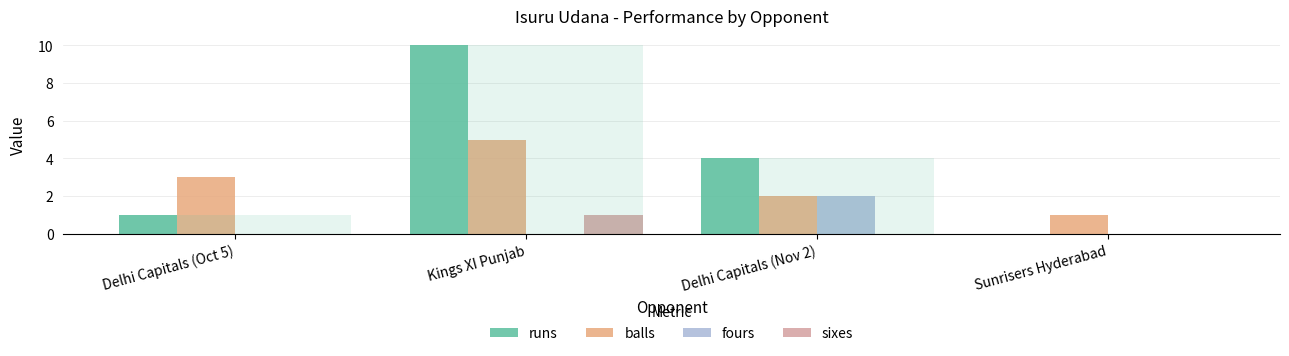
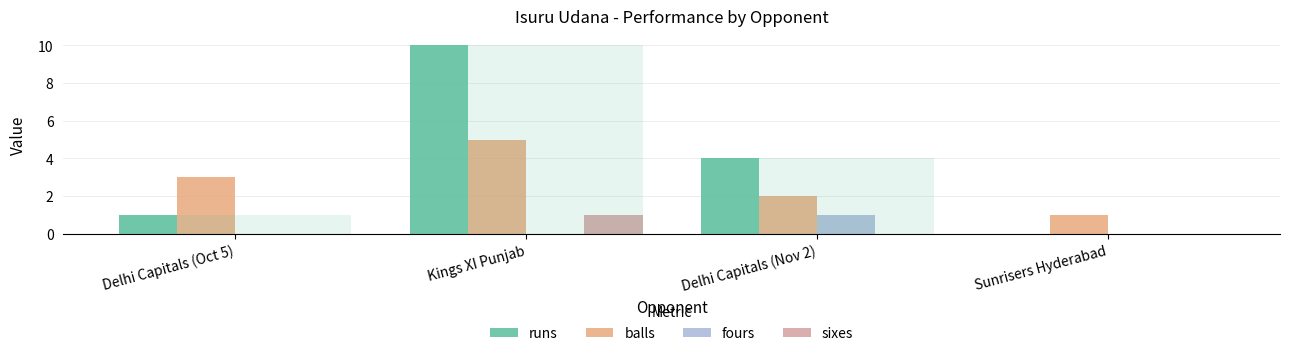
fours, Delhi Capitals (Nov 2): 2 -> 1
